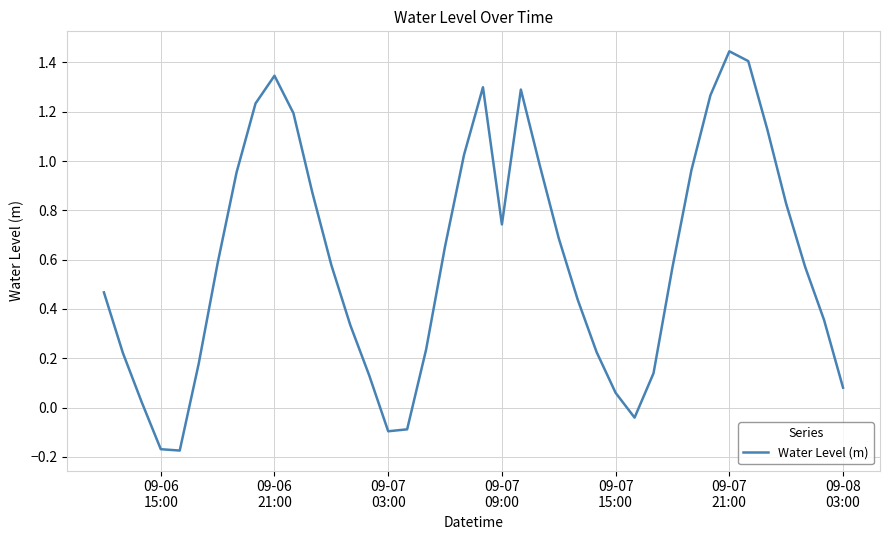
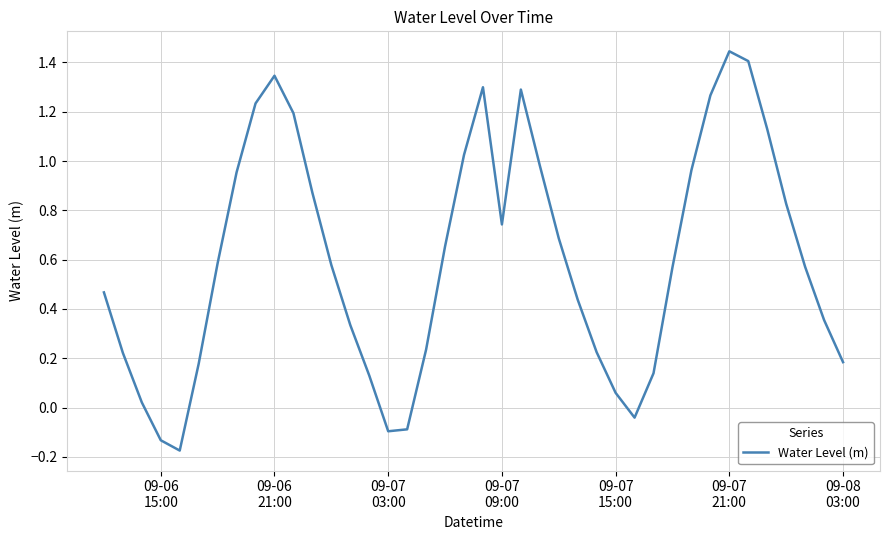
09-06 15:00: -0.17 -> -0.13
09-08 03:00: 0.08 -> 0.18
